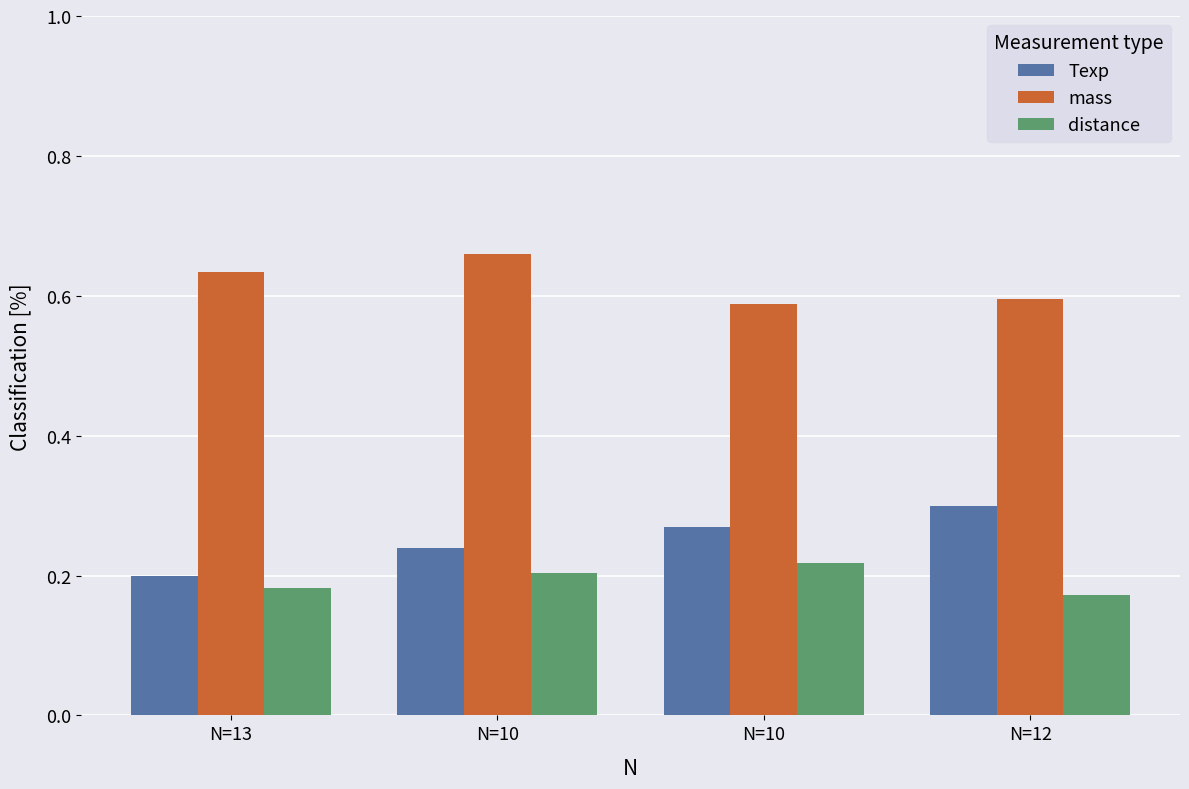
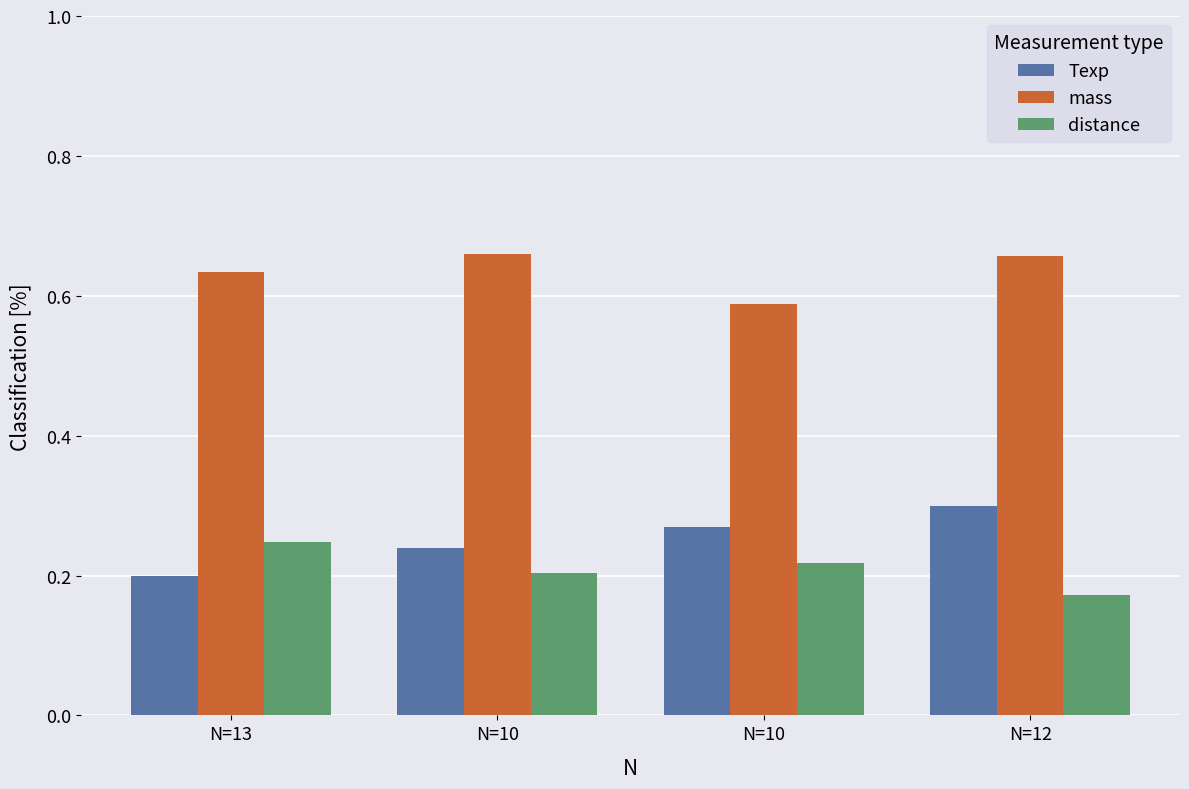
distance, N=13: 0.18 -> 0.25
mass, N=12: 0.60 -> 0.66
